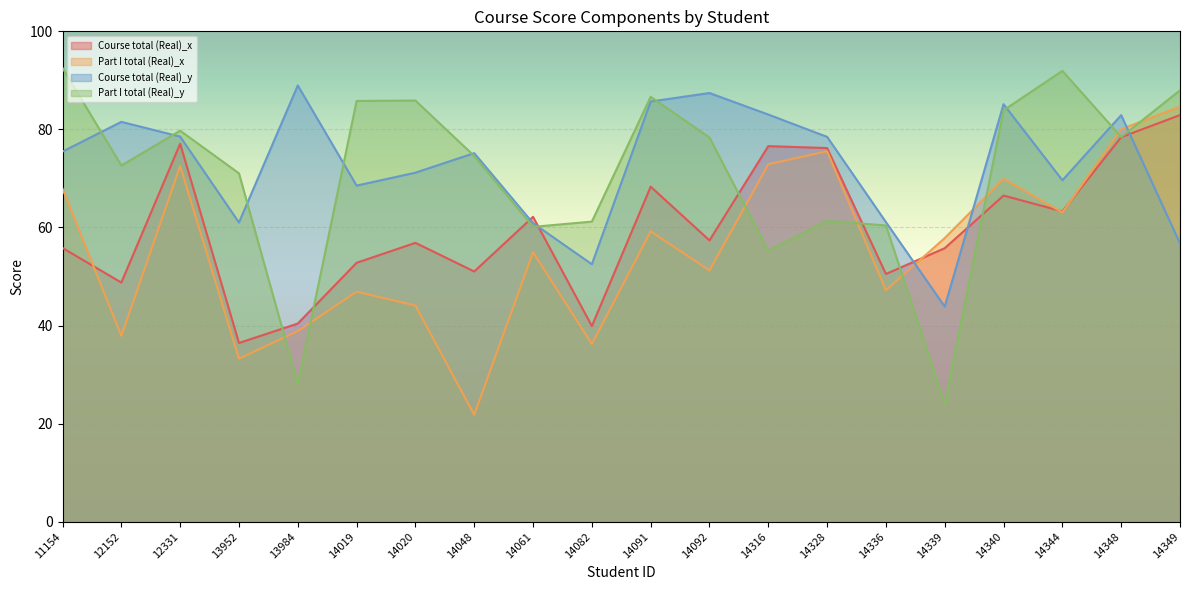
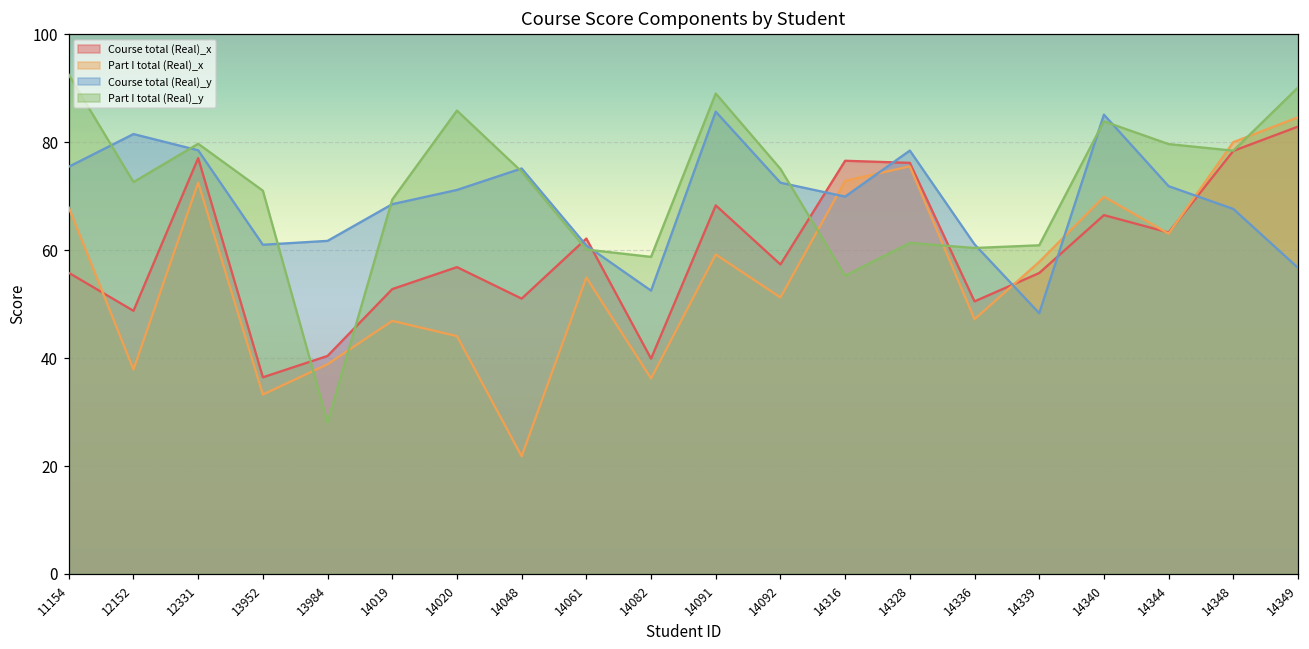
Course total (Real)_y, 13984: 89 -> 62
Part I total (Real)_y, 14019: 86 -> 69
Part I total (Real)_y, 14082: 61 -> 59
Part I total (Real)_y, 14091: 87 -> 89
Course total (Real)_y, 14092: 87 -> 73
Part I total (Real)_y, 14092: 78 -> 75
Course total (Real)_y, 14316: 83 -> 70
Course total (Real)_y, 14339: 44 -> 48
Part I total (Real)_y, 14339: 24 -> 61
Course total (Real)_y, 14344: 70 -> 72
Part I total (Real)_y, 14344: 92 -> 80
Course total (Real)_y, 14348: 83 -> 68
Part I total (Real)_y, 14349: 88 -> 90
